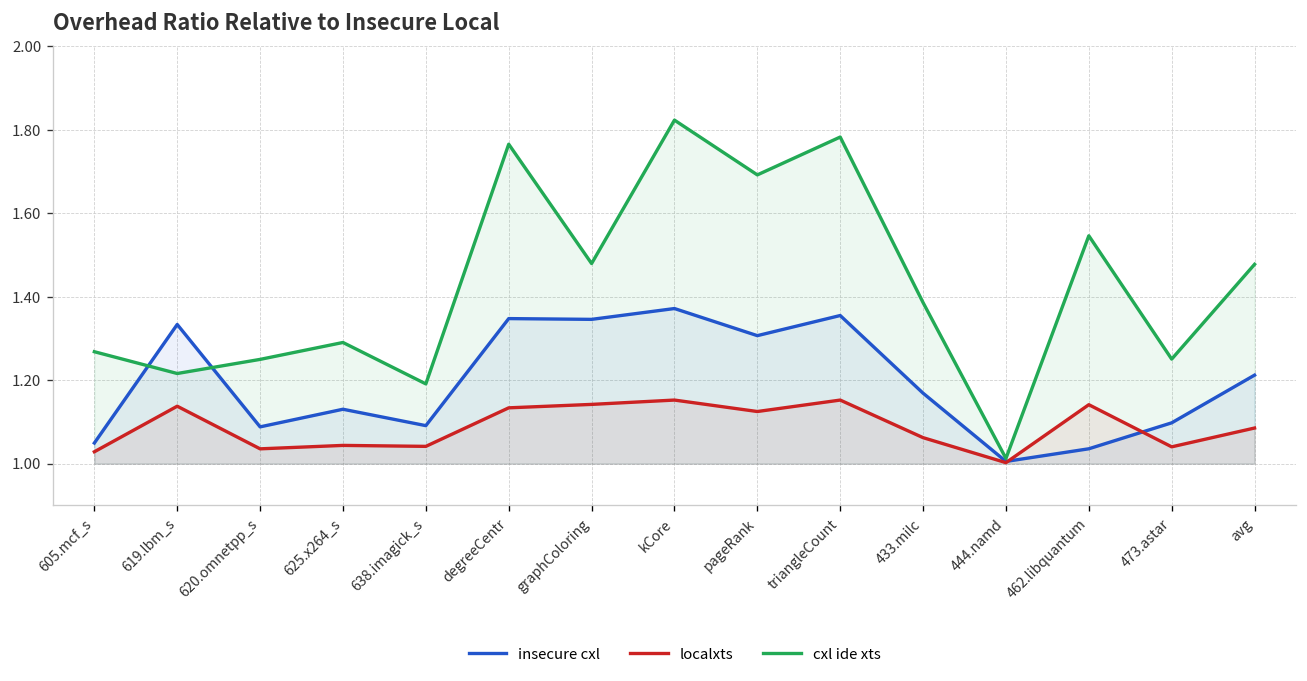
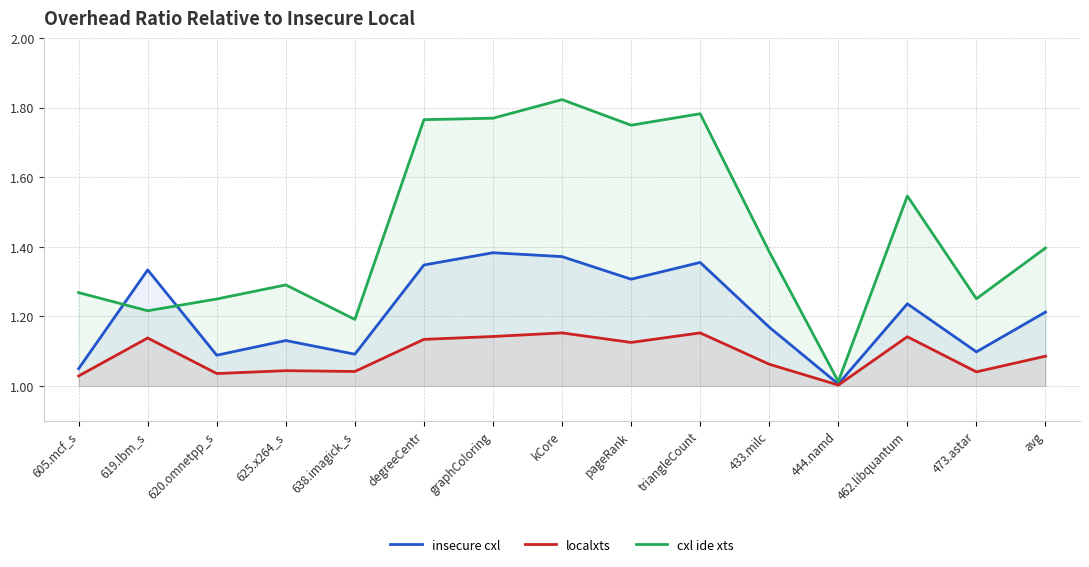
insecure cxl, graphColoring: 1.35 -> 1.38
cxl ide xts, graphColoring: 1.48 -> 1.77
cxl ide xts, pageRank: 1.69 -> 1.75
insecure cxl, 462.libquantum: 1.04 -> 1.24
cxl ide xts, avg: 1.48 -> 1.40
